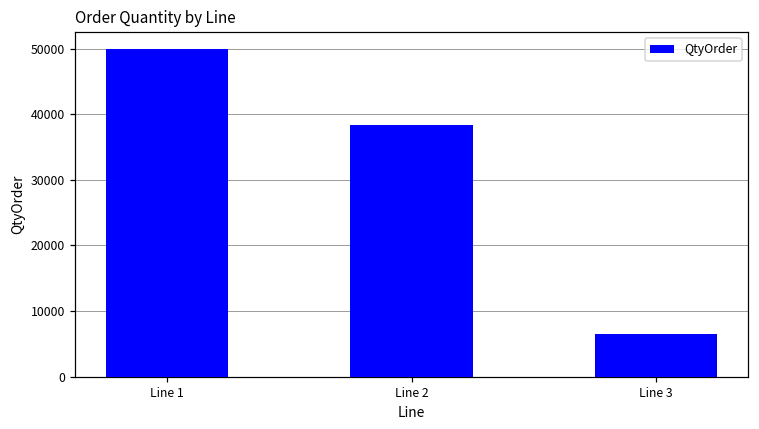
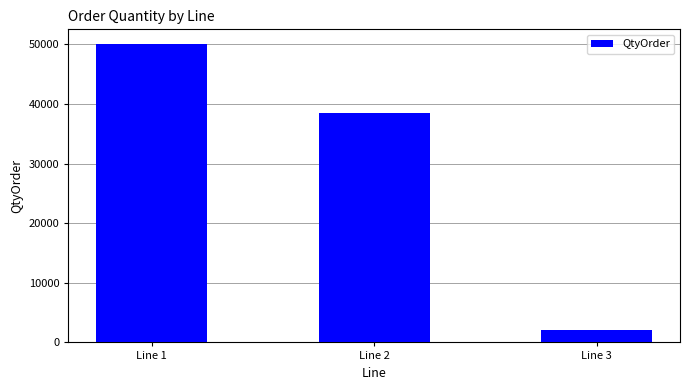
Line 3: 7000 -> 2000
